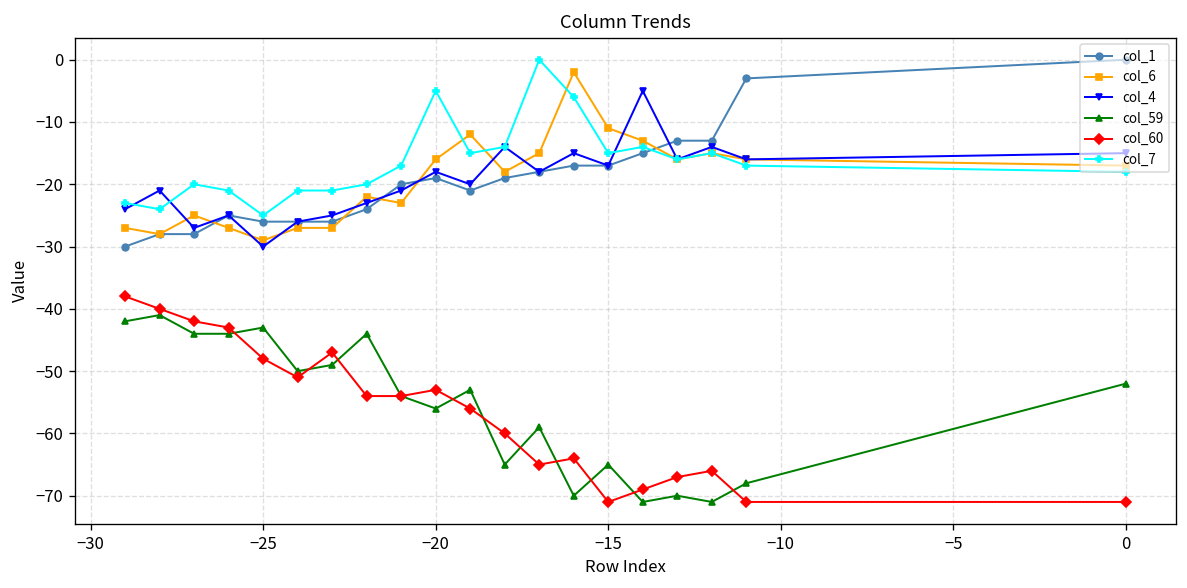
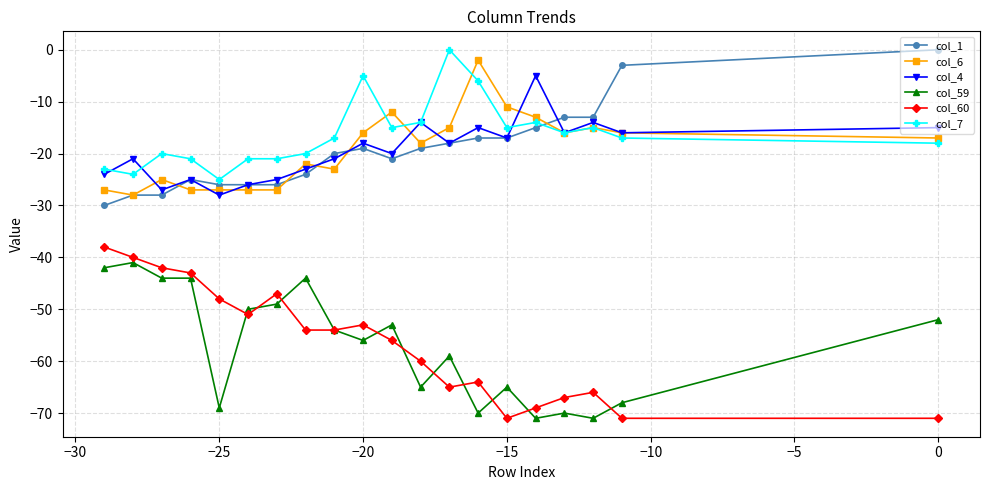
col_6, −25: -29 -> -27
col_4, −25: -30 -> -28
col_59, −25: -43 -> -69
